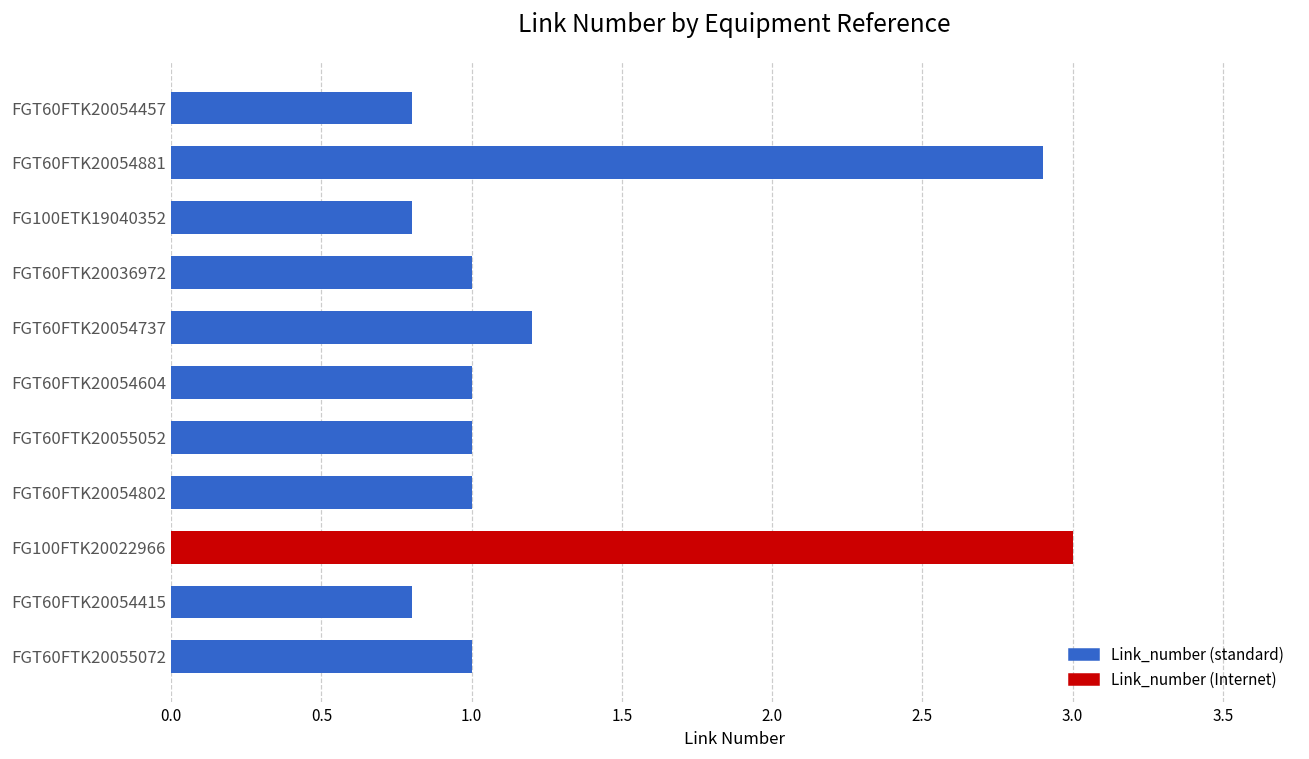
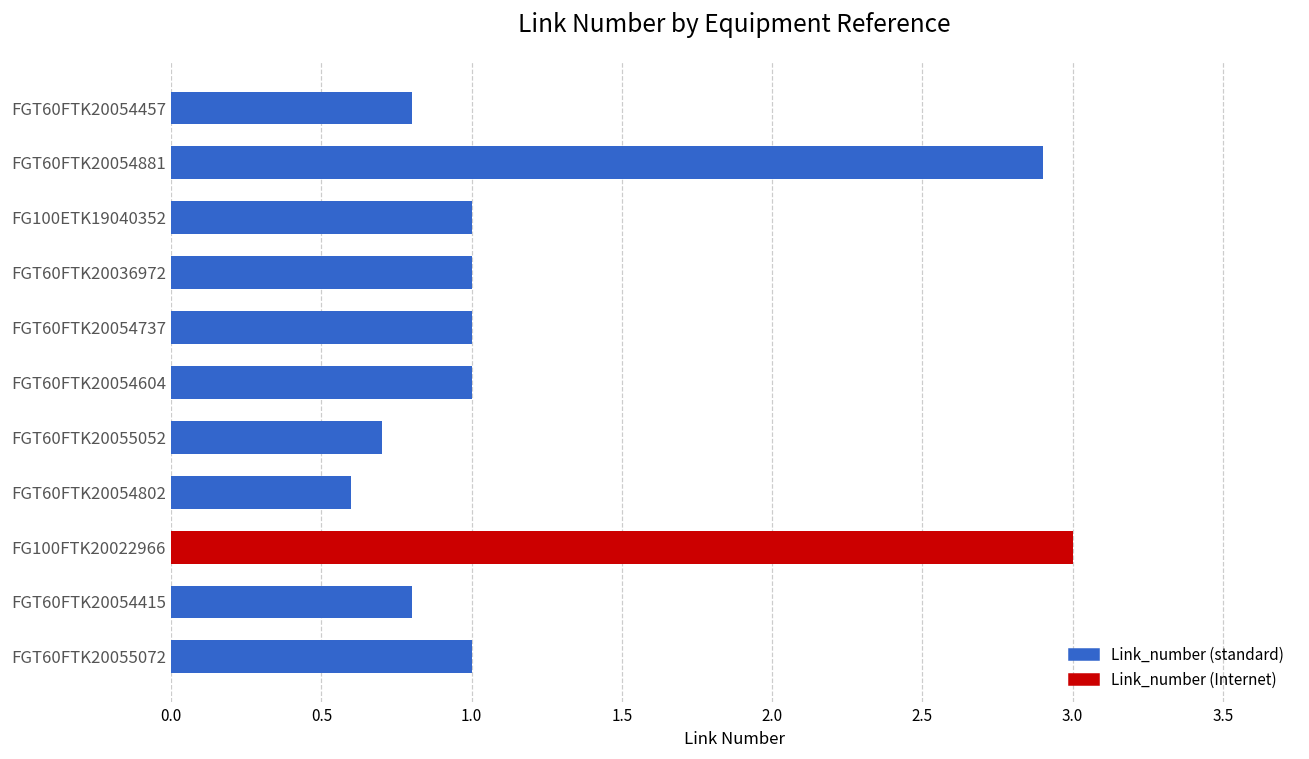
FG100ETK19040352: 0.8 -> 1.0
FGT60FTK20054737: 1.2 -> 1.0
FGT60FTK20055052: 1.0 -> 0.7
FGT60FTK20054802: 1.0 -> 0.6
